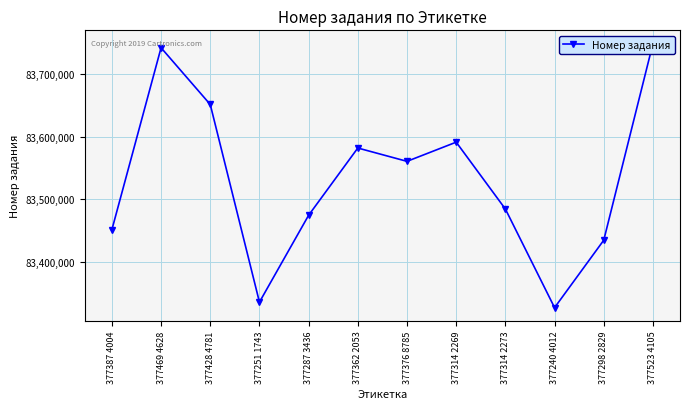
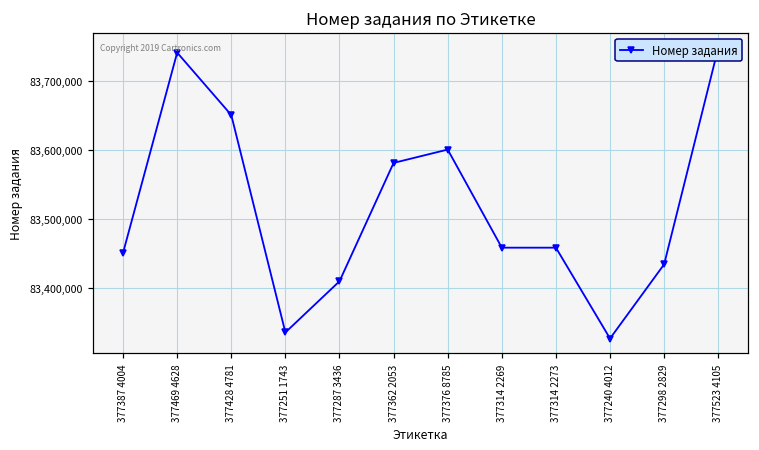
377287 3436: 83,470,000 -> 83,410,000
377376 8785: 83,560,000 -> 83,600,000
377314 2269: 83,590,000 -> 83,460,000
377314 2273: 83,480,000 -> 83,460,000
